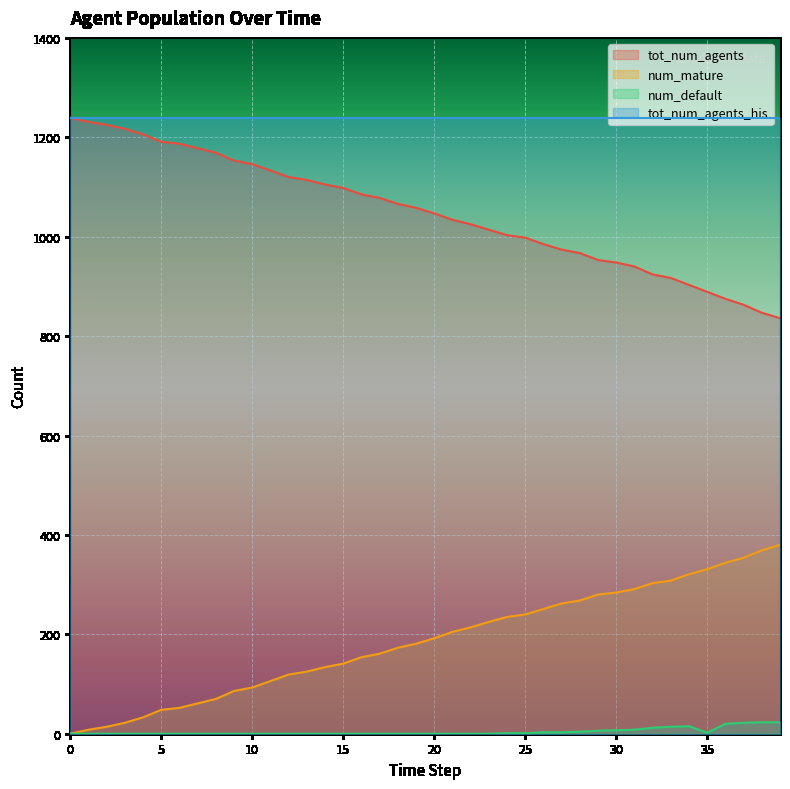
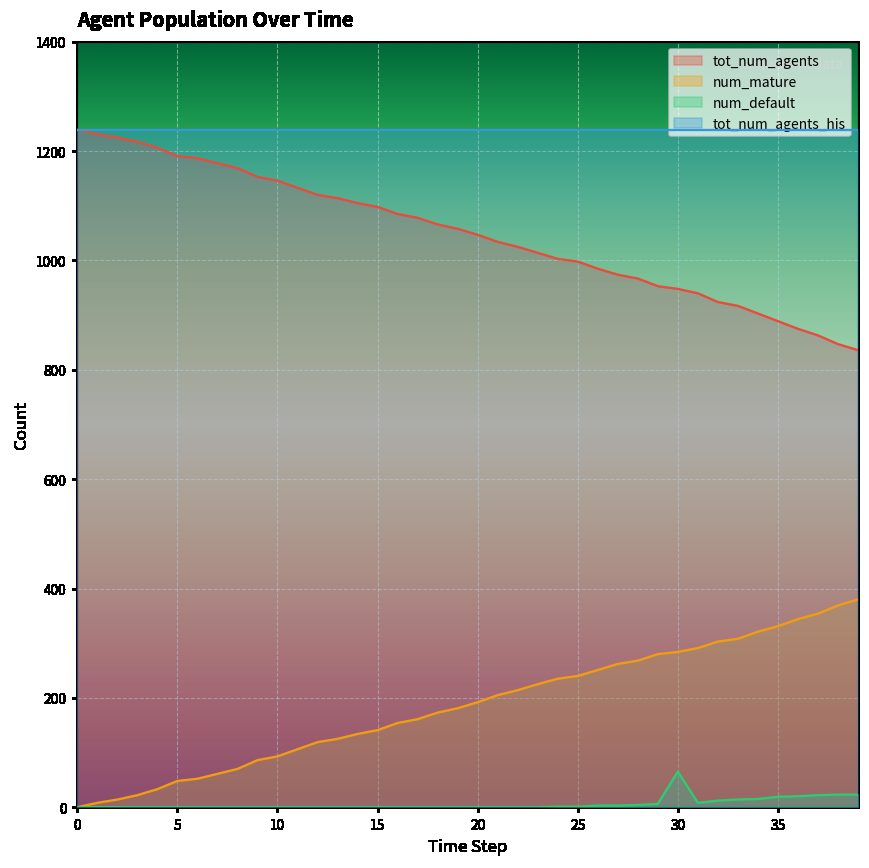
num_default, 30: 10 -> 70
num_default, 35: 0 -> 20
